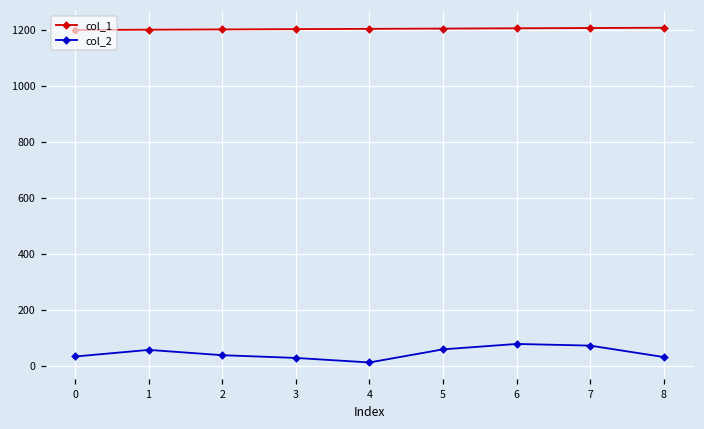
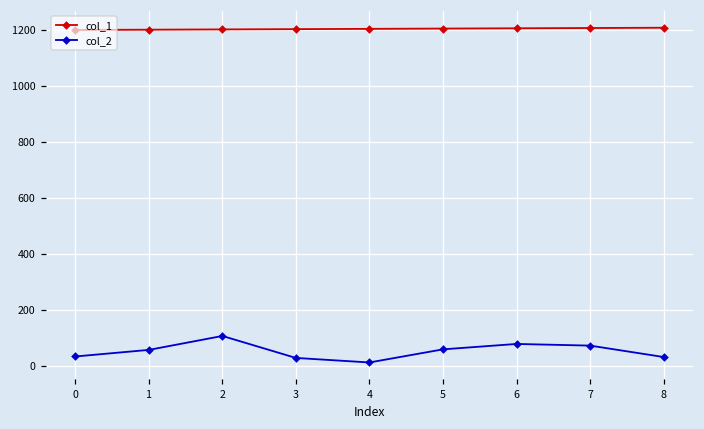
col_2, 2: 40 -> 110
